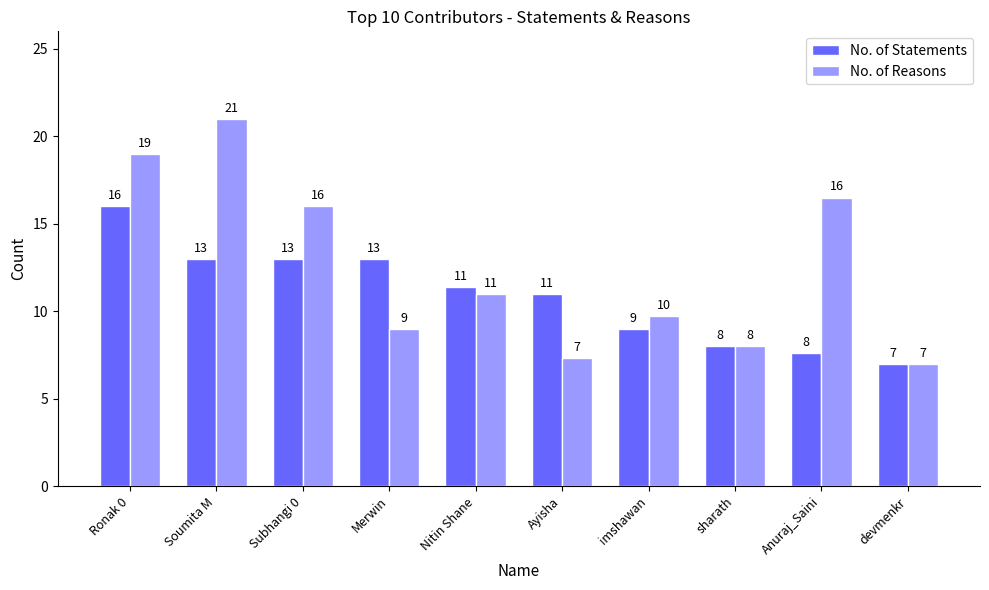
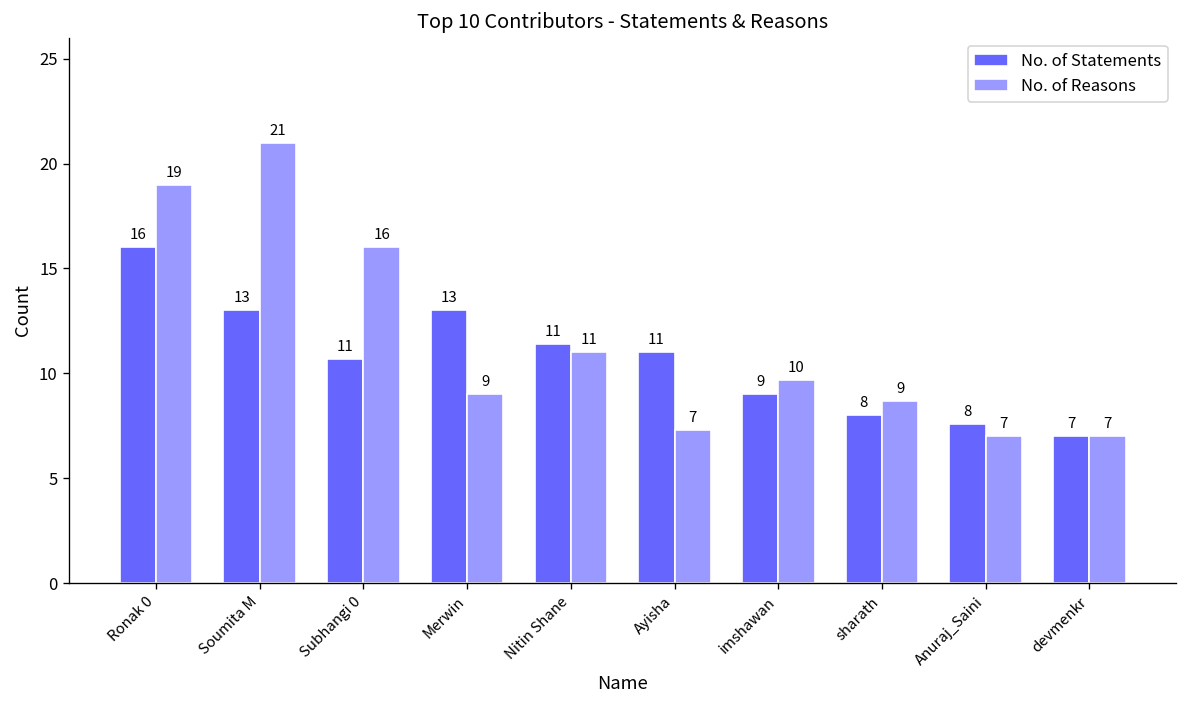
No. of Statements, Subhangi 0: 13 -> 11
No. of Reasons, sharath: 8 -> 9
No. of Reasons, Anuraj_Saini: 16 -> 7
